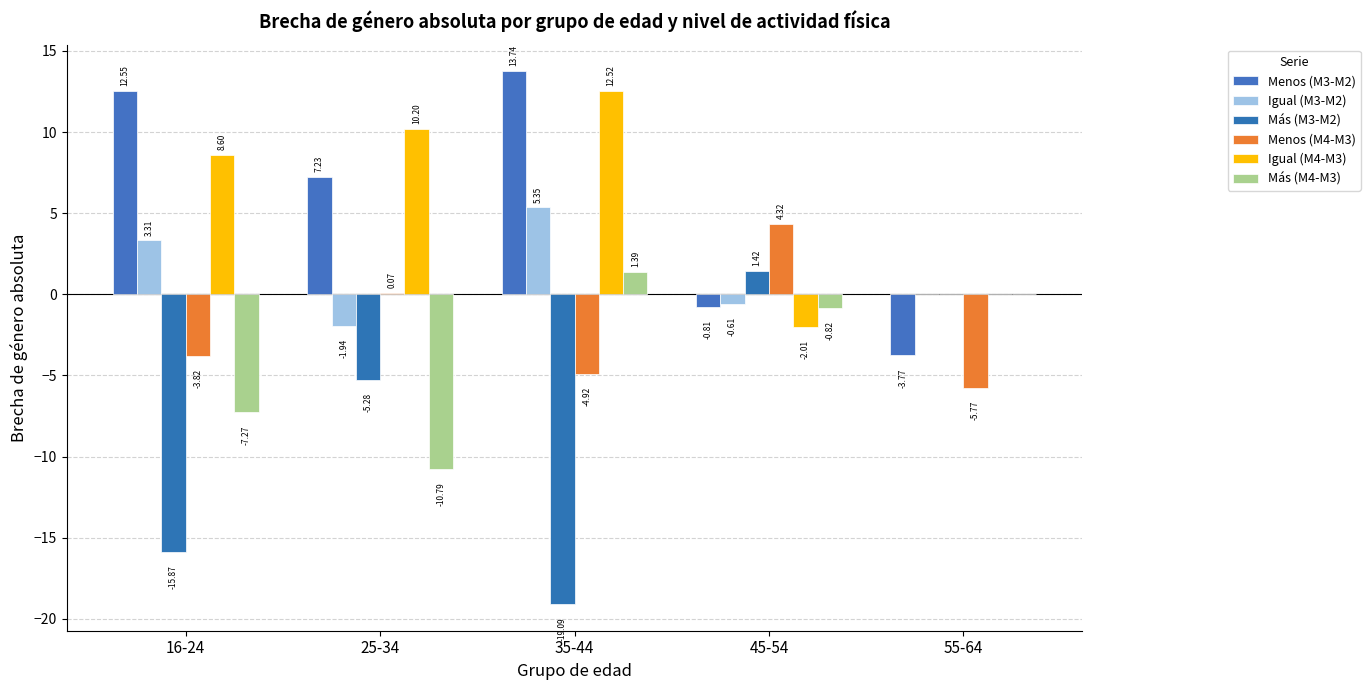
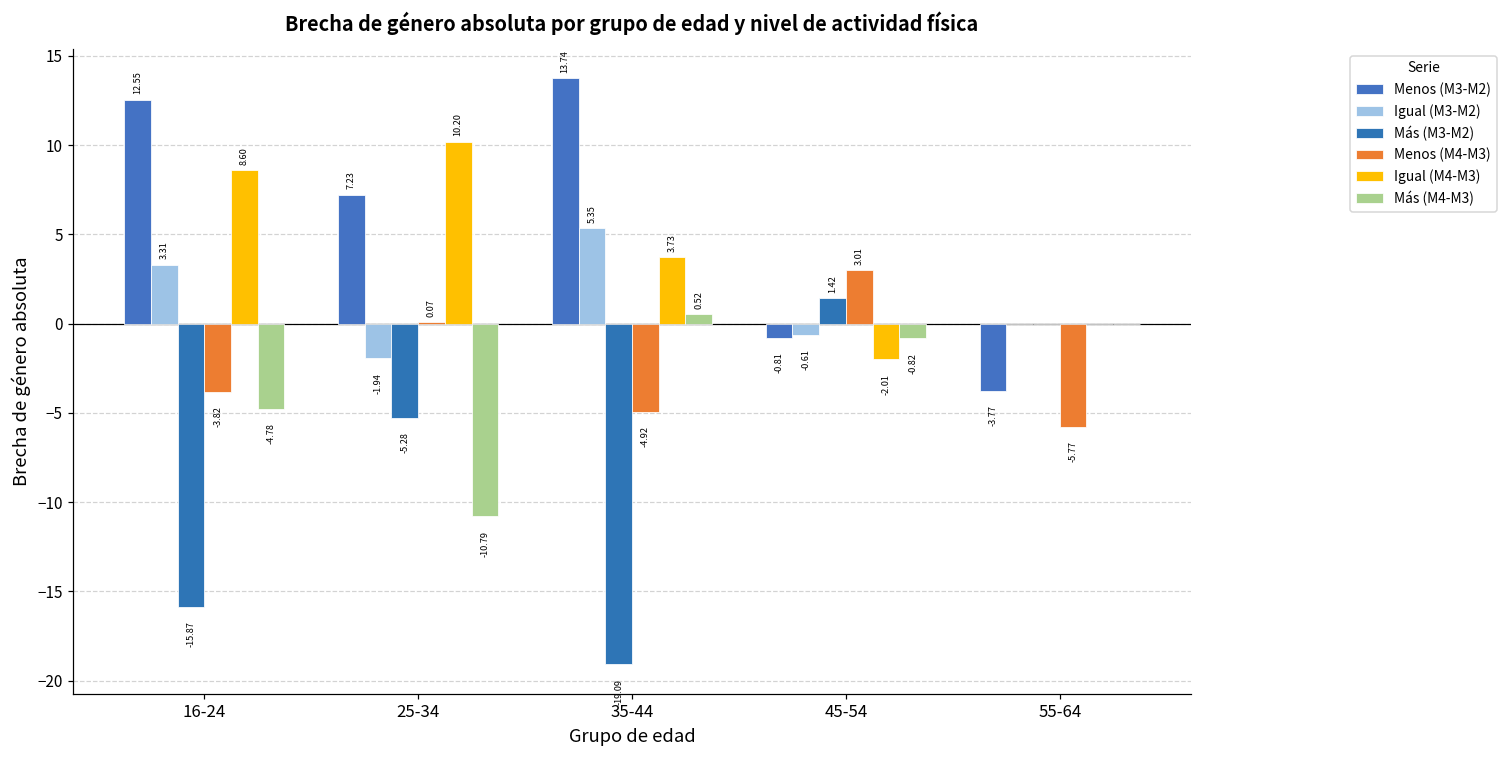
Más (M4-M3), 16-24: -7.27 -> -4.78
Igual (M4-M3), 35-44: 12.52 -> 3.73
Más (M4-M3), 35-44: 1.39 -> 0.52
Menos (M4-M3), 45-54: 4.32 -> 3.01
